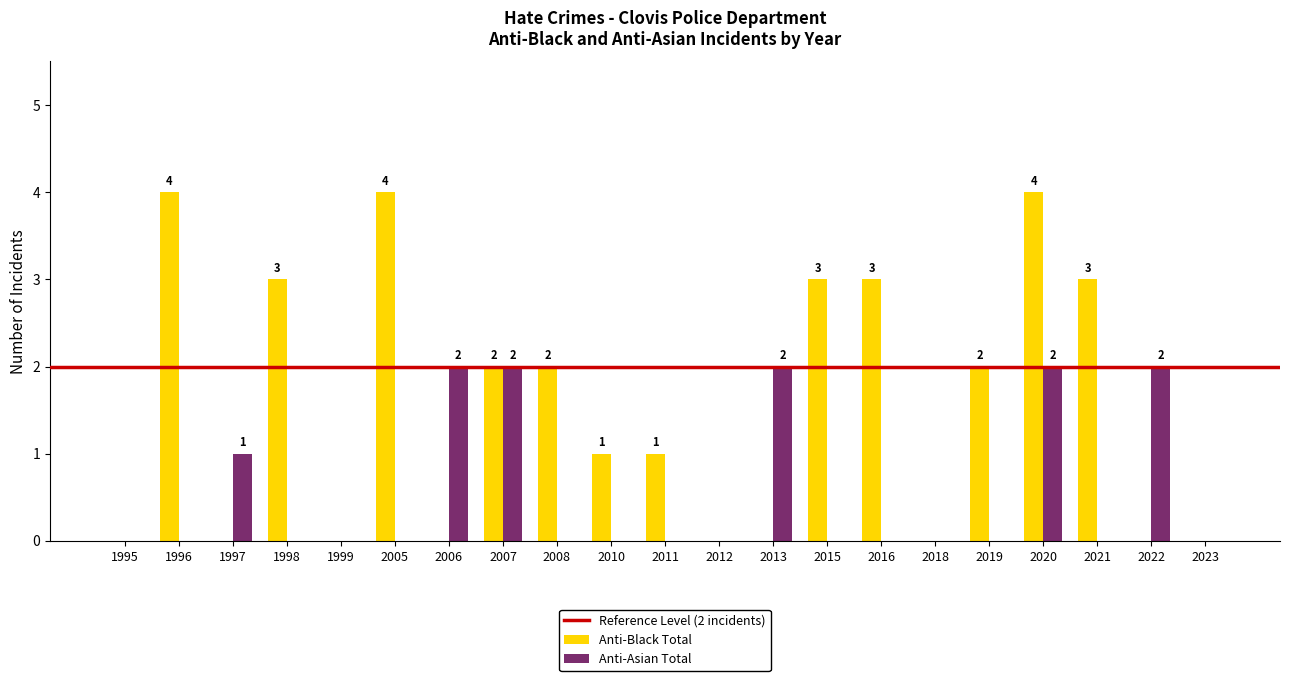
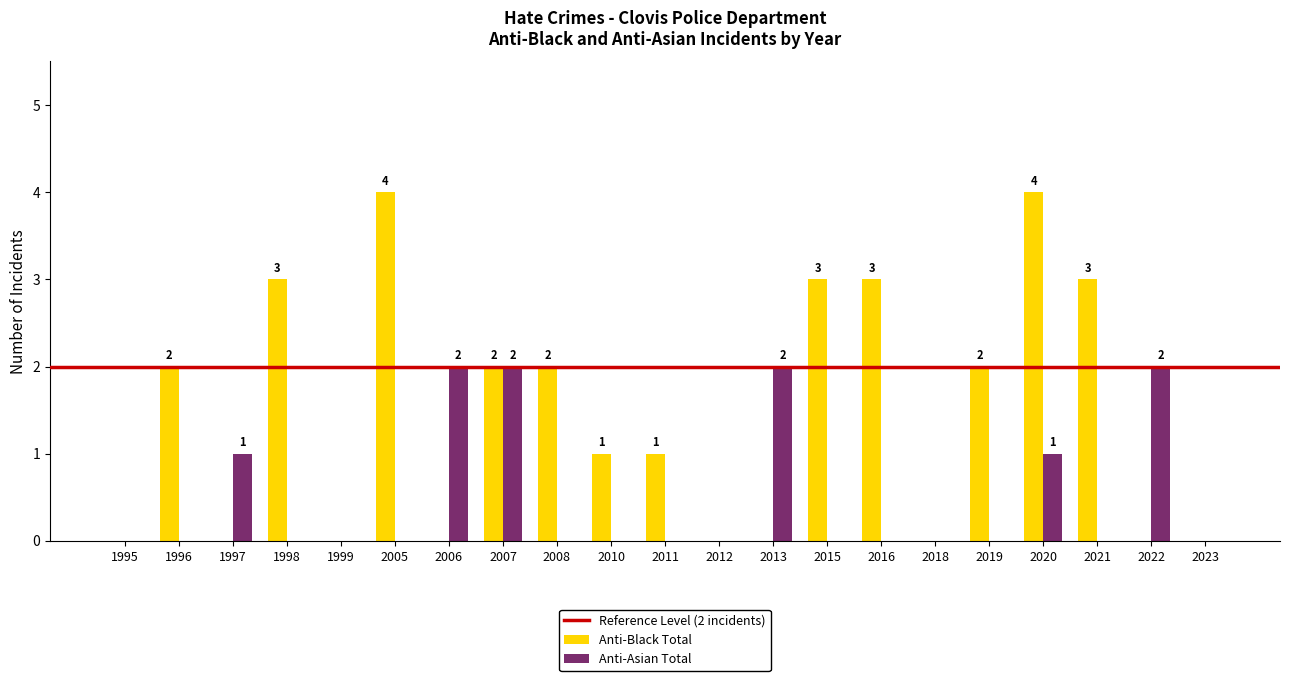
Anti-Black Total, 1996: 4 -> 2
Anti-Asian Total, 2020: 2 -> 1
